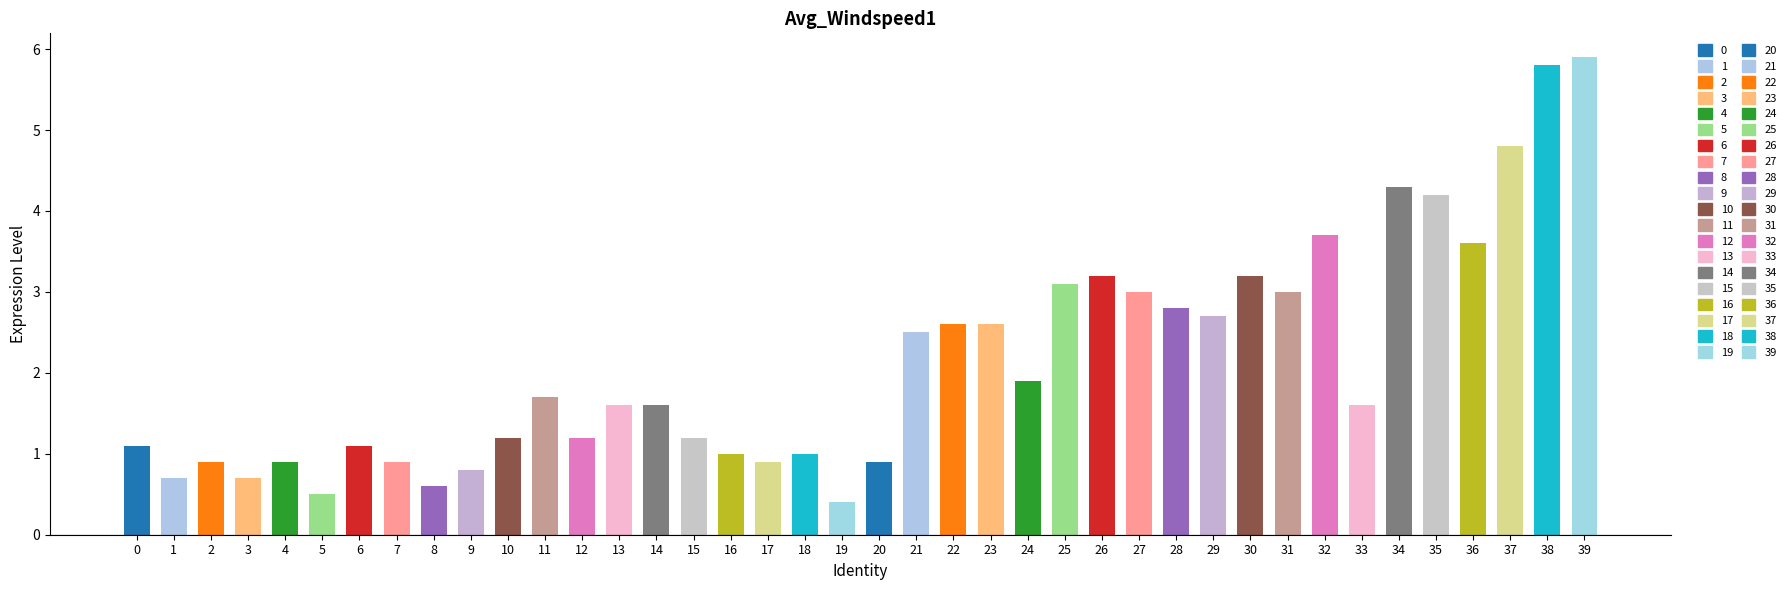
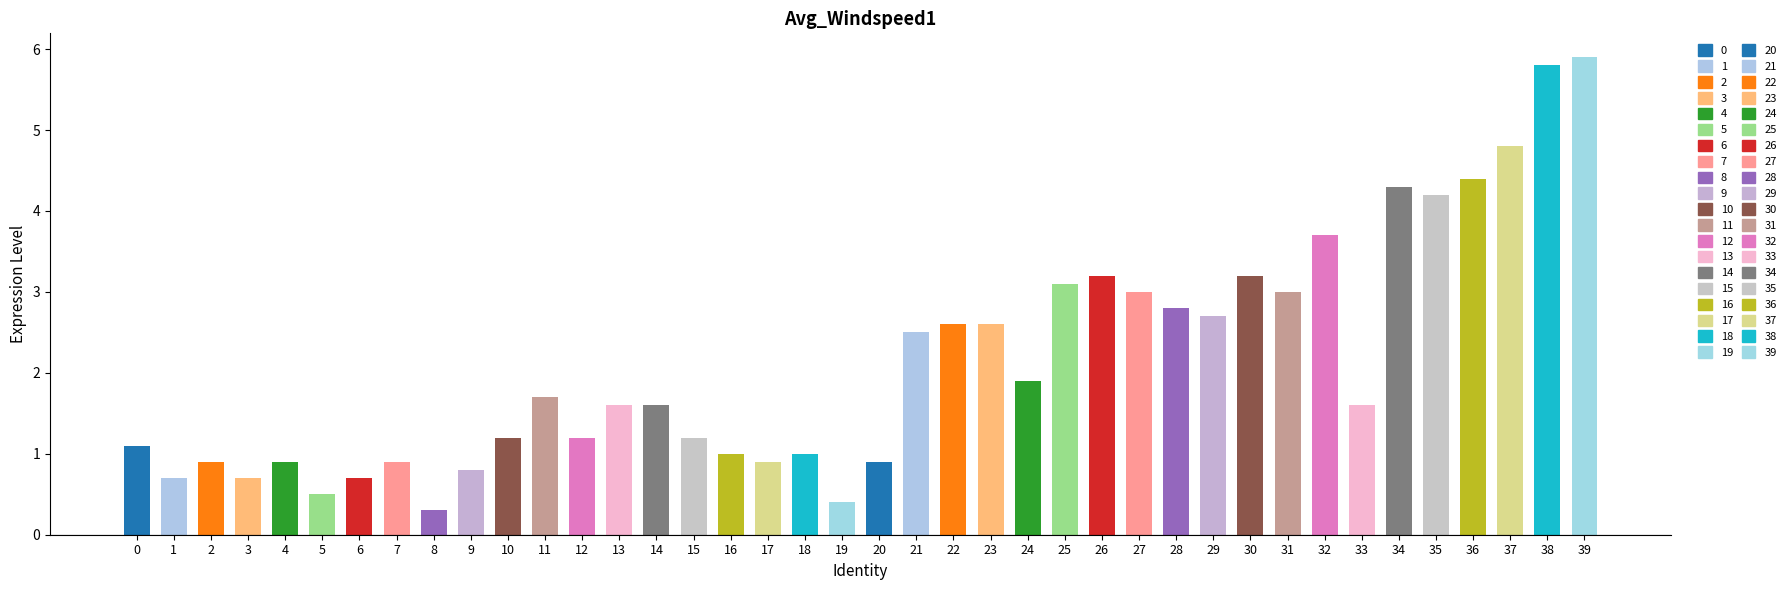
6: 1.1 -> 0.7
8: 0.6 -> 0.3
36: 3.6 -> 4.4
